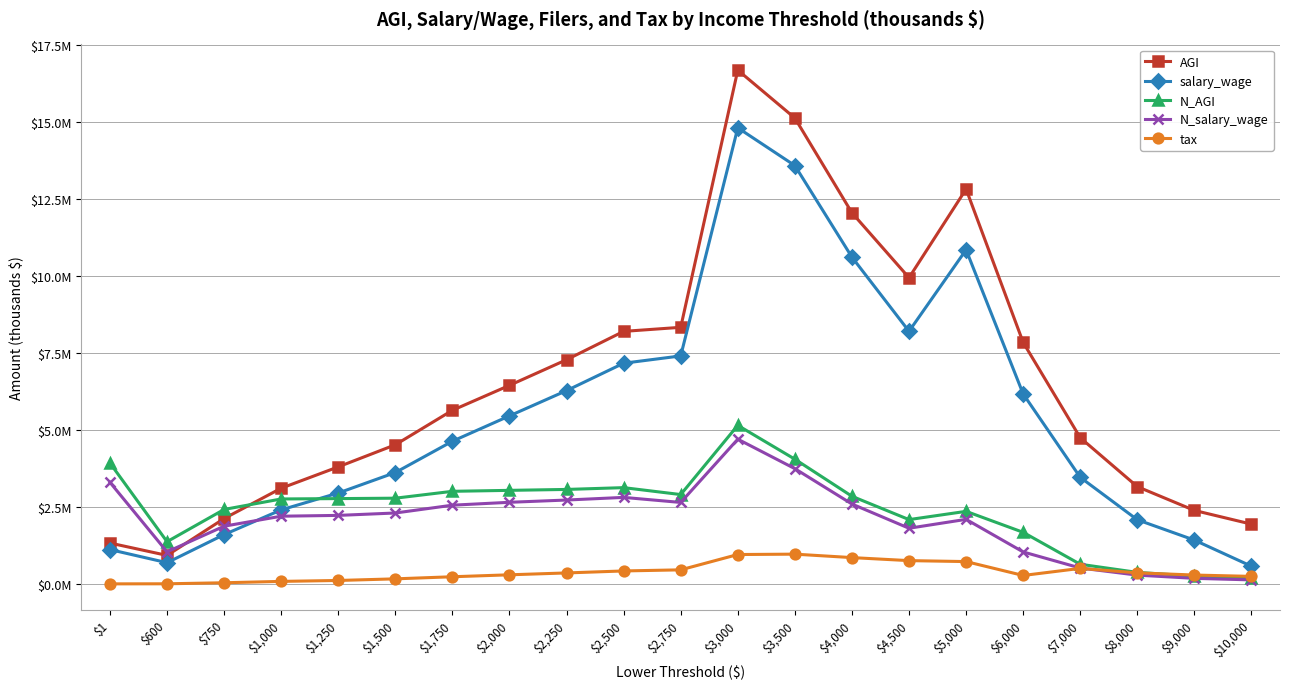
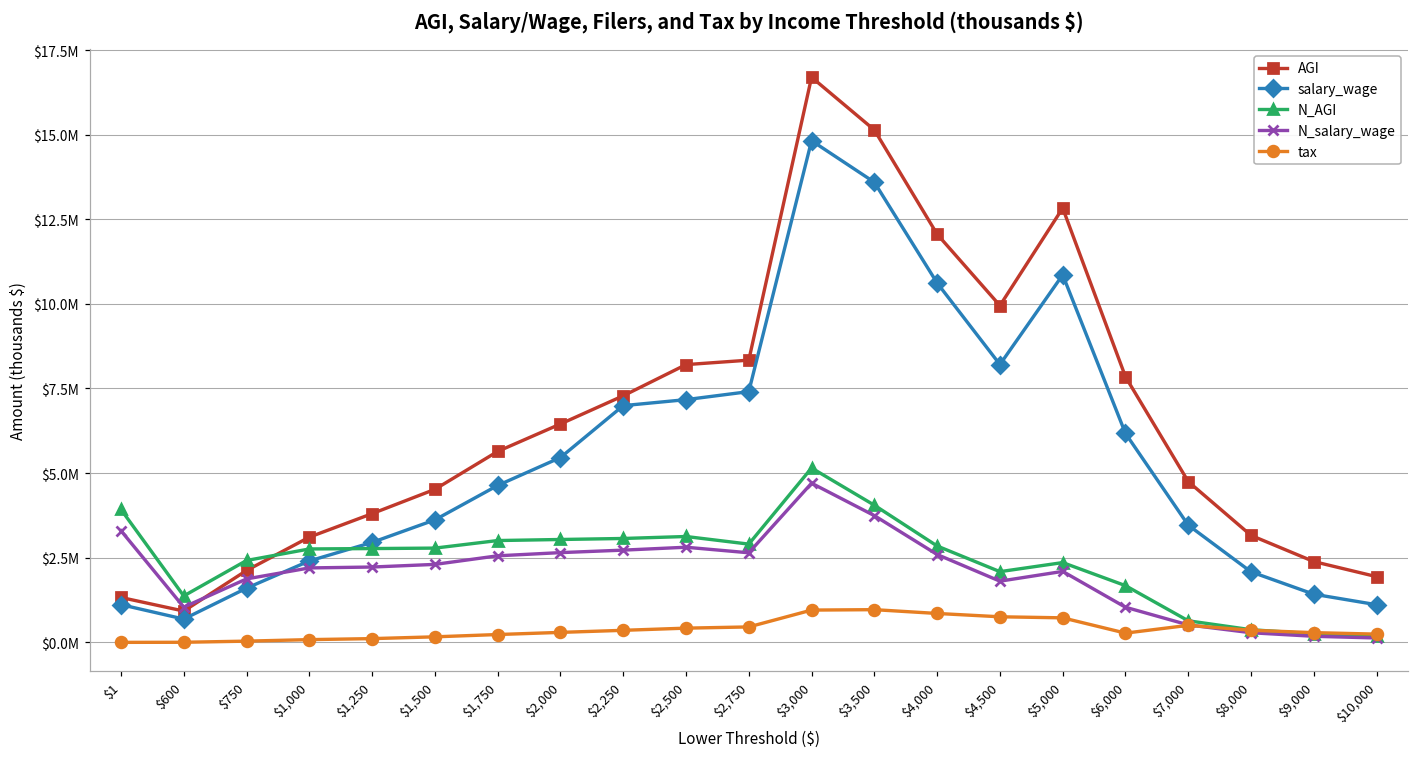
salary_wage, $2,250: $6300000 -> $7000000
salary_wage, $10,000: $600000 -> $1100000
